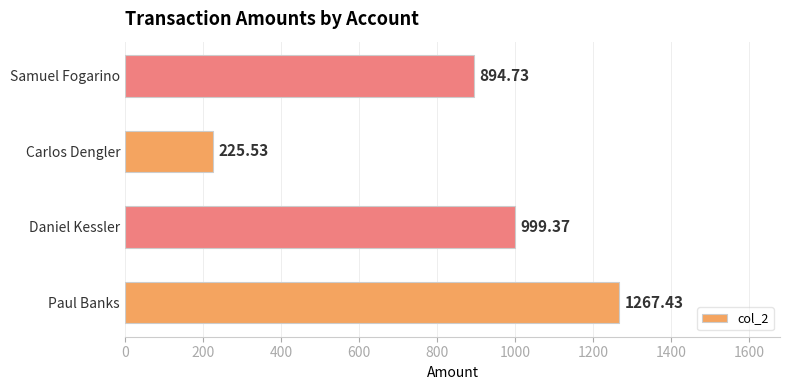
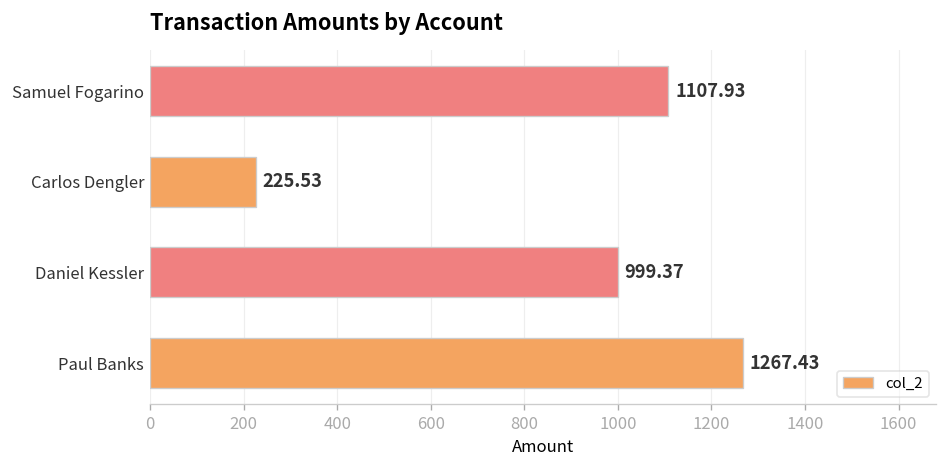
Samuel Fogarino: 894.73 -> 1107.93
